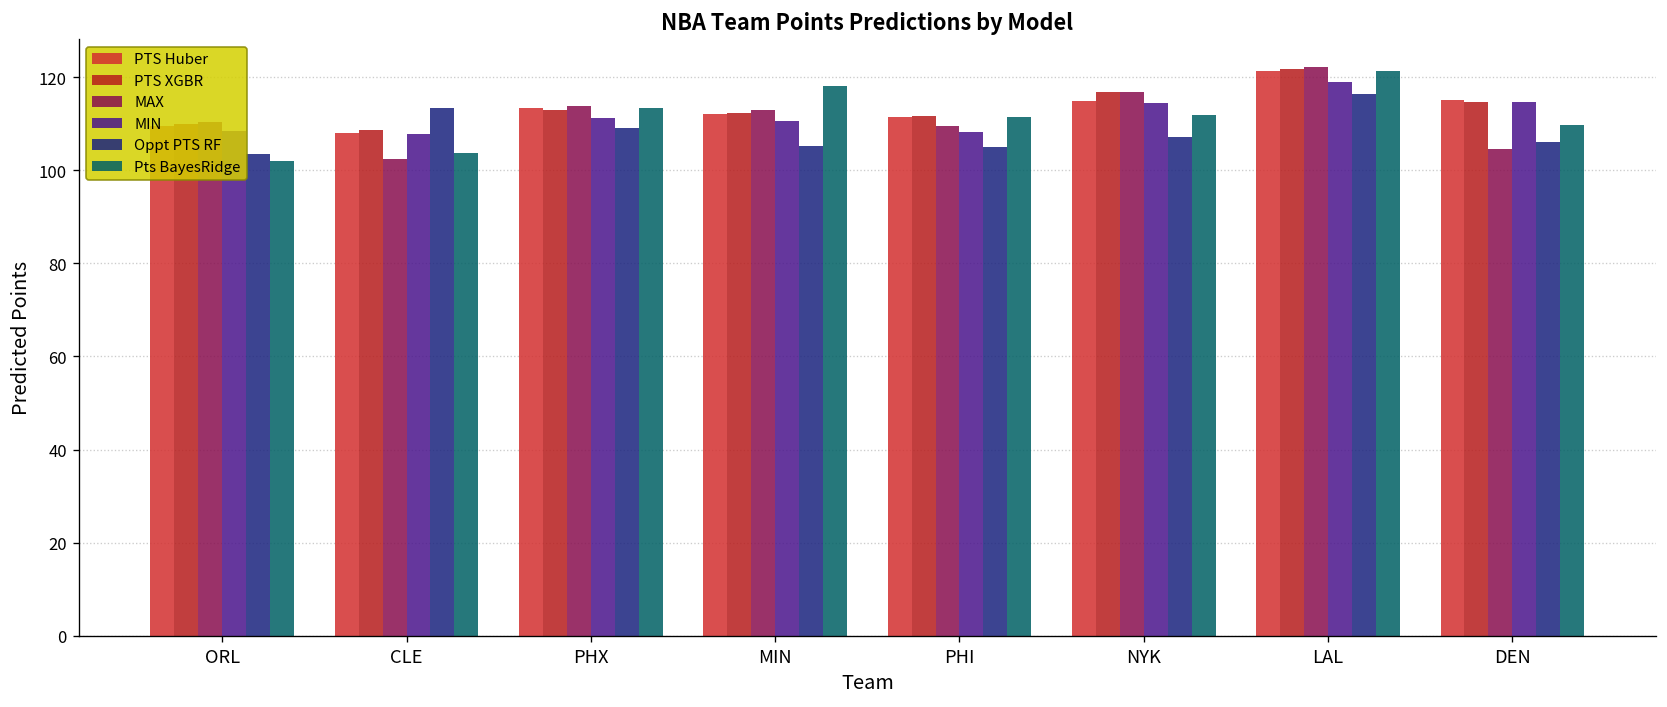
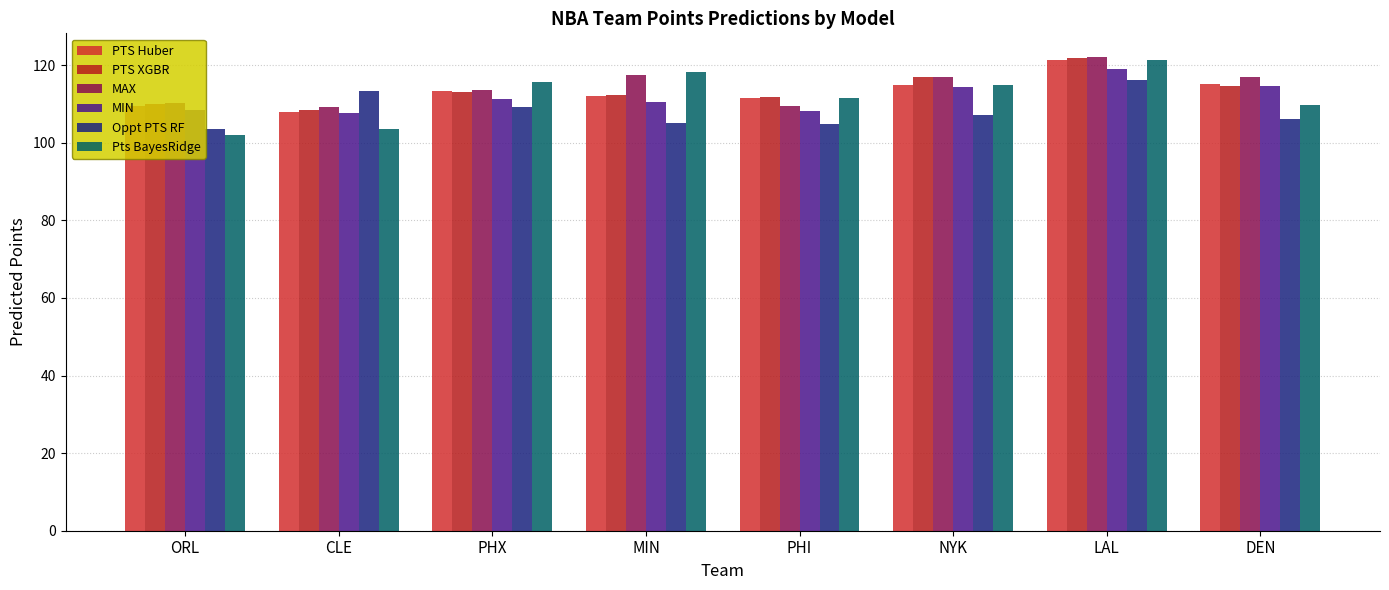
MAX, CLE: 102 -> 109
Pts BayesRidge, PHX: 113 -> 116
MAX, MIN: 113 -> 117
Pts BayesRidge, NYK: 112 -> 115
MAX, DEN: 105 -> 117
